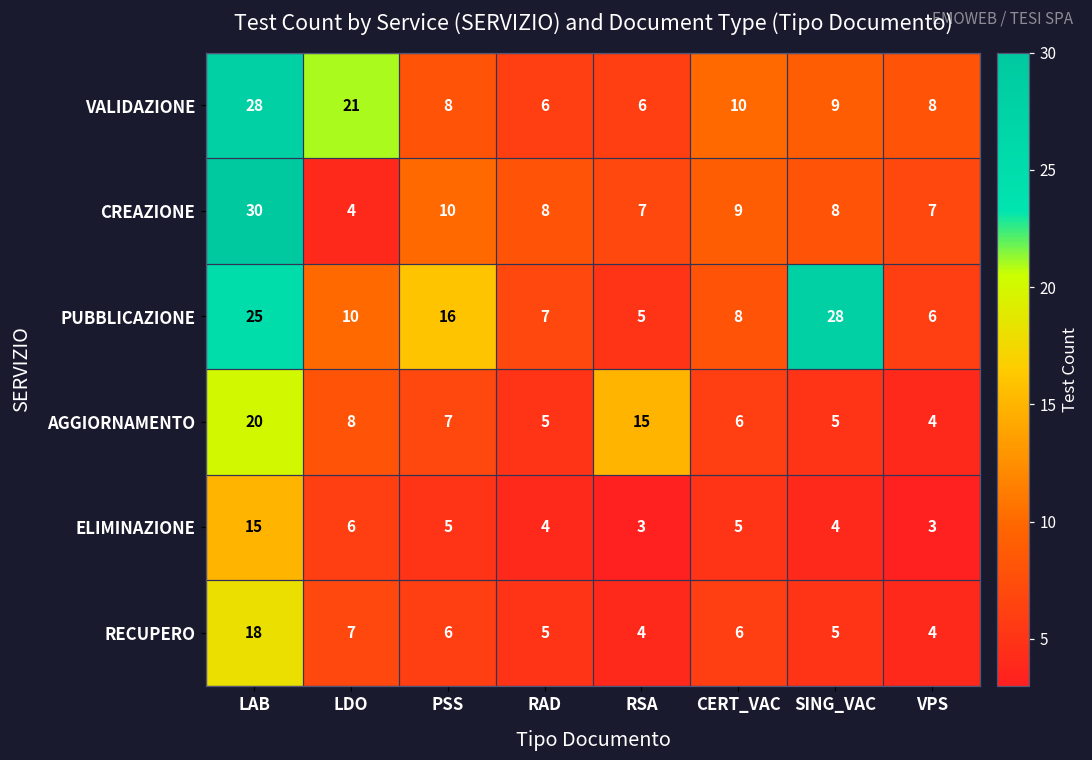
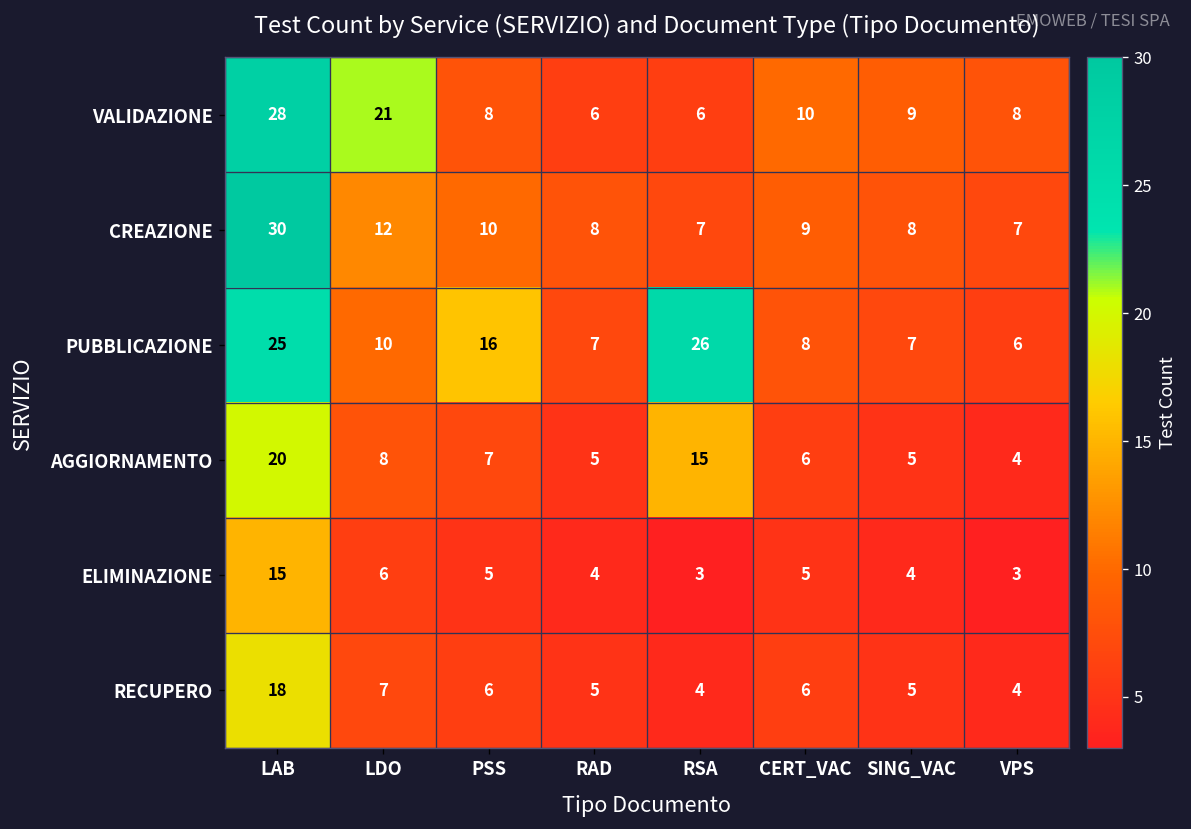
CREAZIONE, LDO: 4 -> 12
PUBBLICAZIONE, RSA: 5 -> 26
PUBBLICAZIONE, SING_VAC: 28 -> 7
